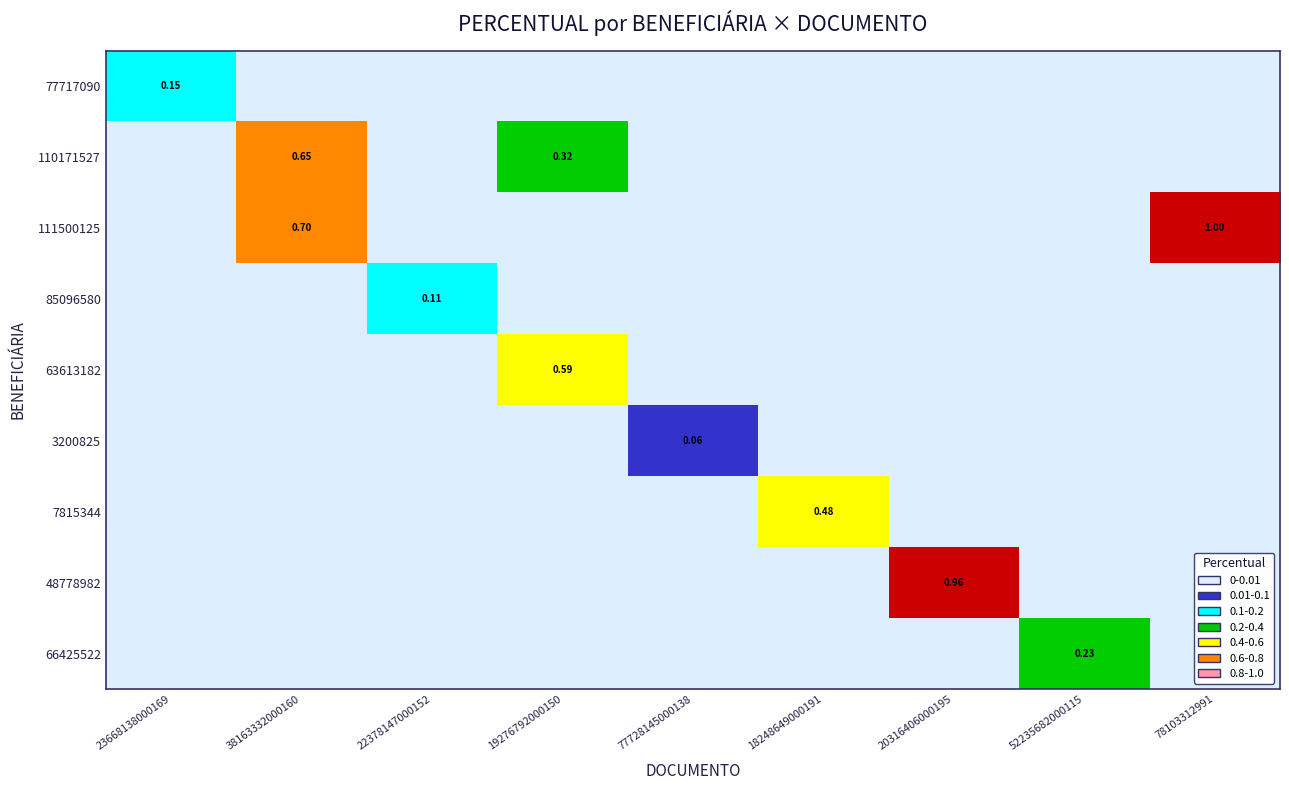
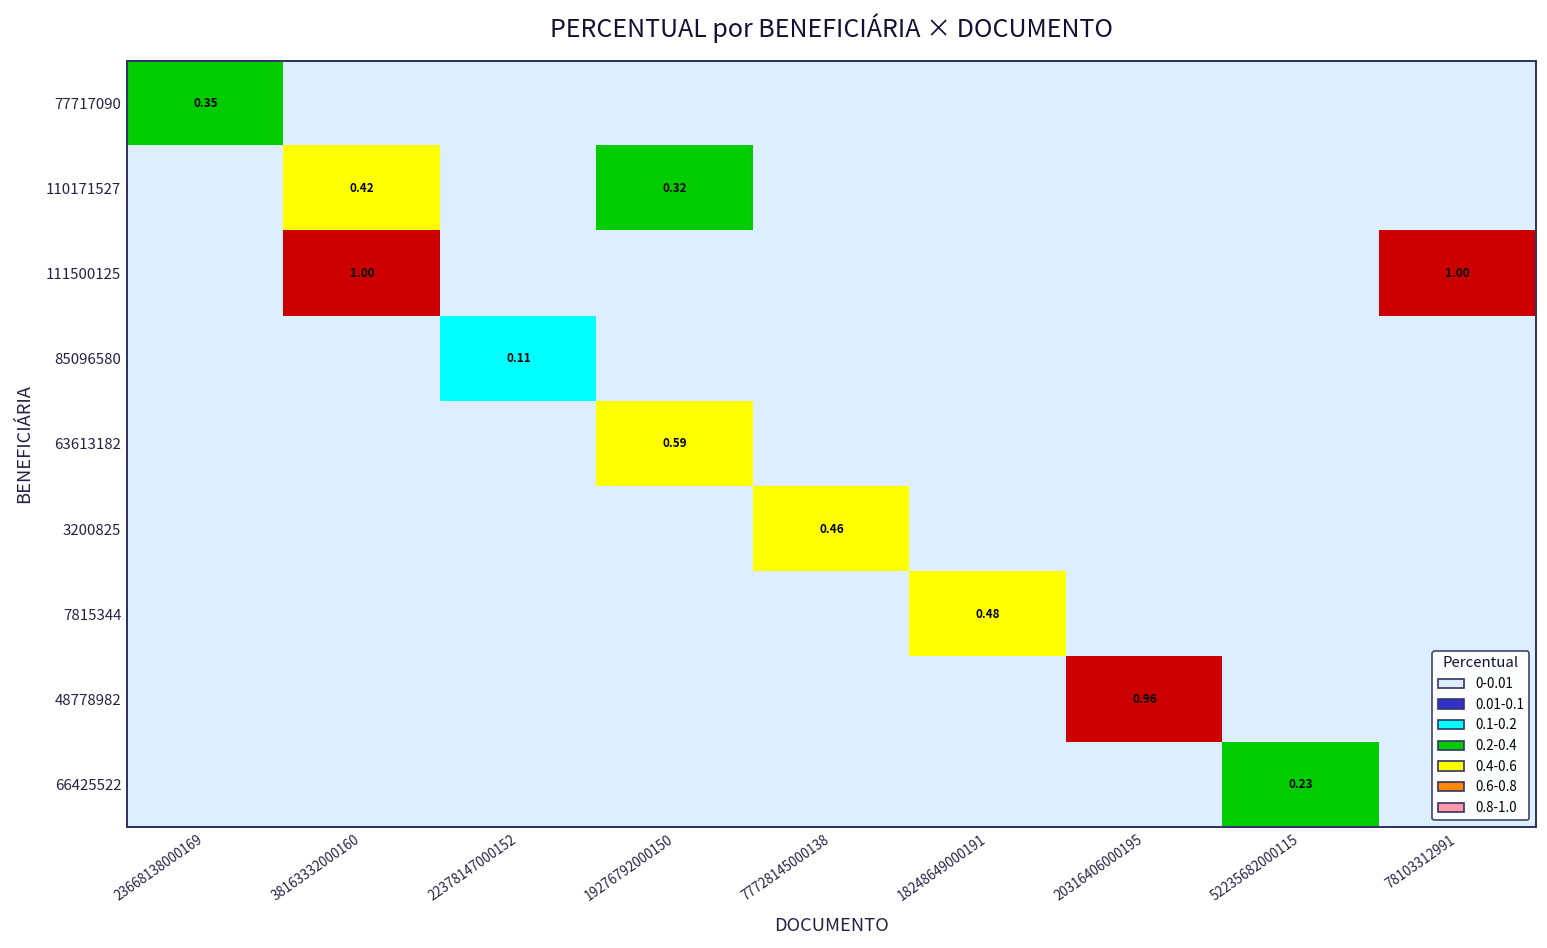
77717090, 23668138000169: 0.15 -> 0.35
110171527, 38163332000160: 0.65 -> 0.42
111500125, 38163332000160: 0.70 -> 1.00
3200825, 77728145000138: 0.06 -> 0.46
